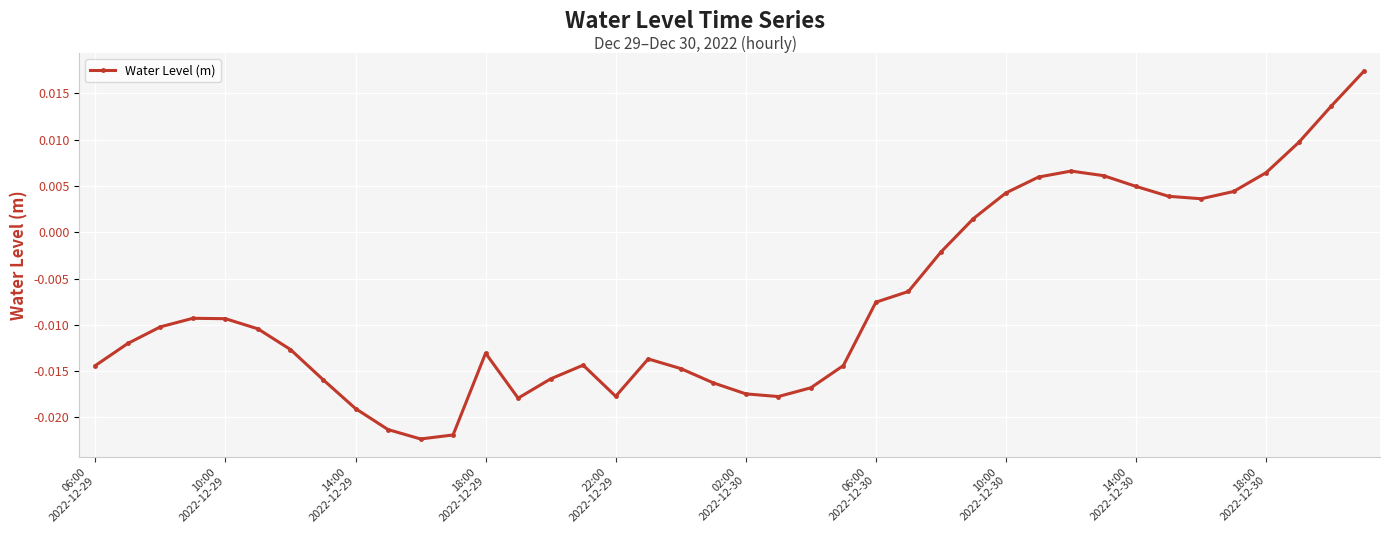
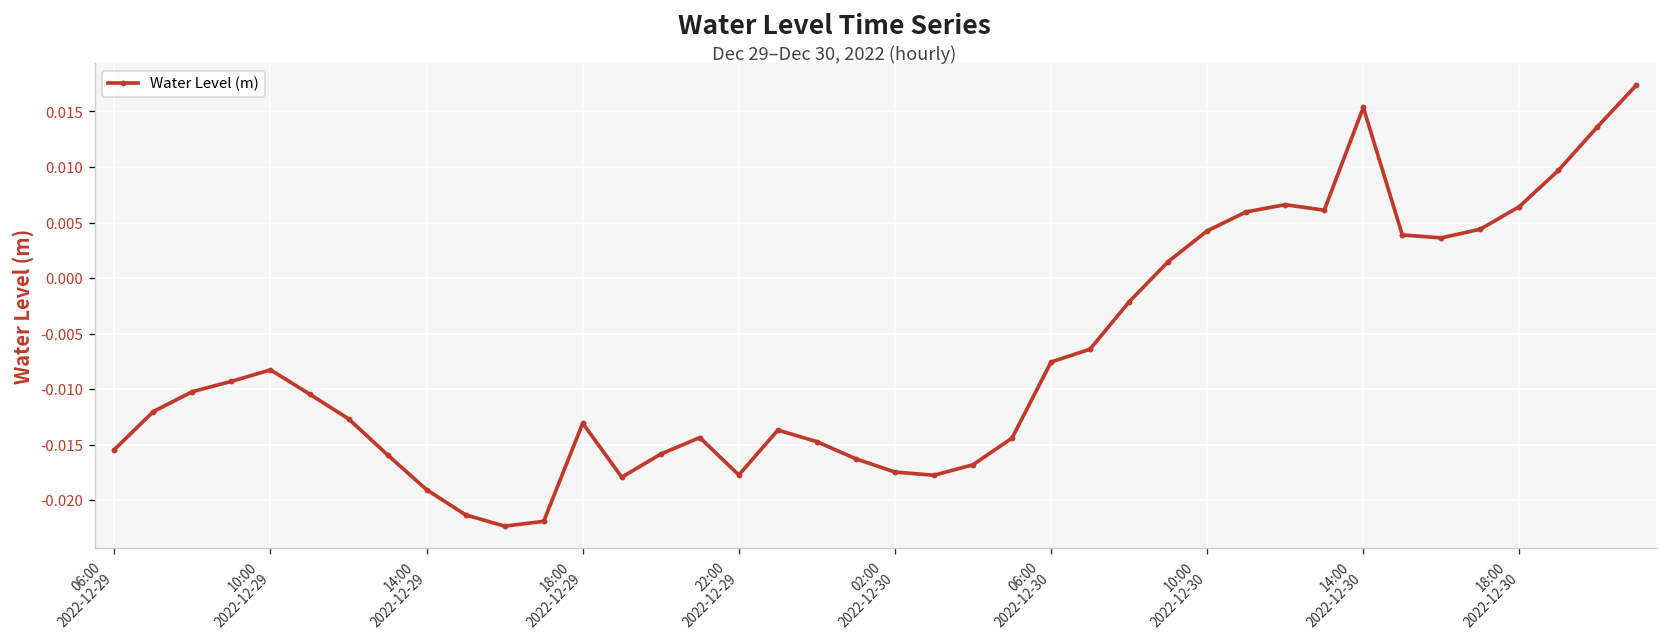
06:00 2022-12-29: -0.014 -> -0.015
10:00 2022-12-29: -0.009 -> -0.008
14:00 2022-12-30: 0.005 -> 0.015
